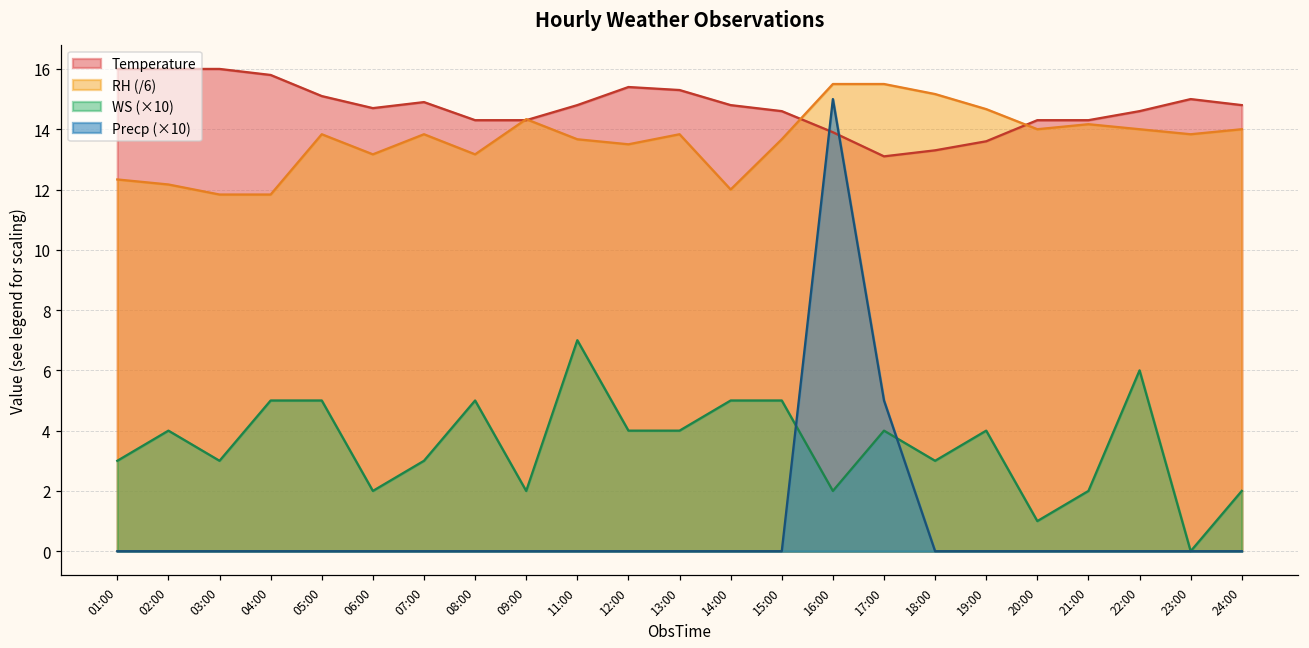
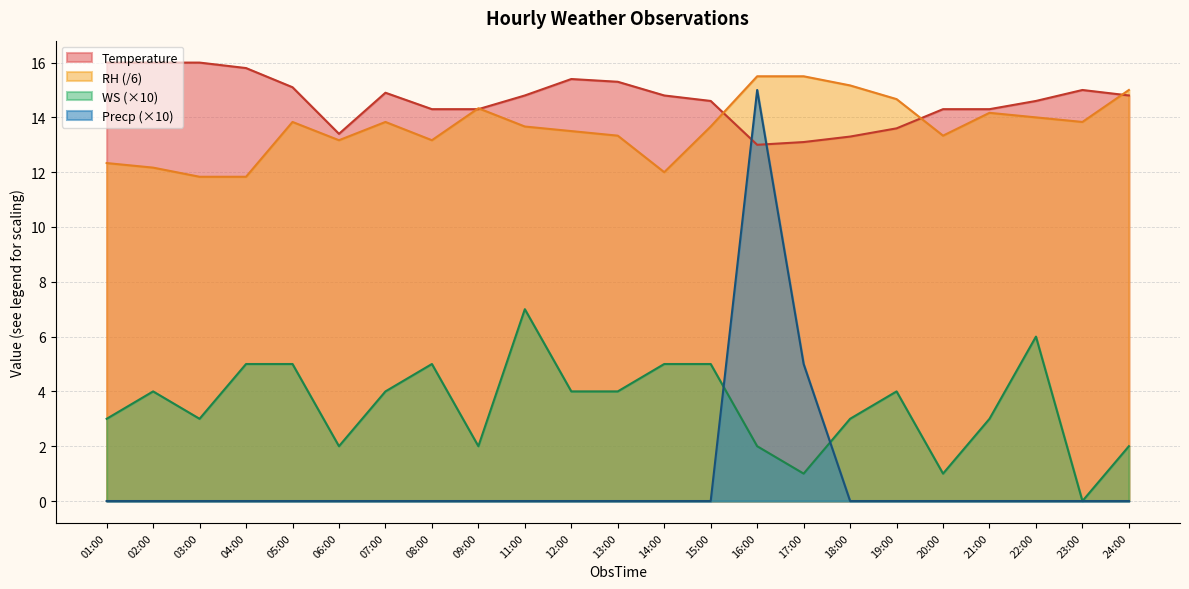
Temperature, 06:00: 14.7 -> 13.4
WS (×10), 07:00: 3.0 -> 4.0
RH (/6), 13:00: 13.8 -> 13.3
Temperature, 16:00: 13.9 -> 13.0
WS (×10), 17:00: 4.0 -> 1.0
RH (/6), 20:00: 14.0 -> 13.3
WS (×10), 21:00: 2.0 -> 3.0
RH (/6), 24:00: 14.0 -> 15.0
